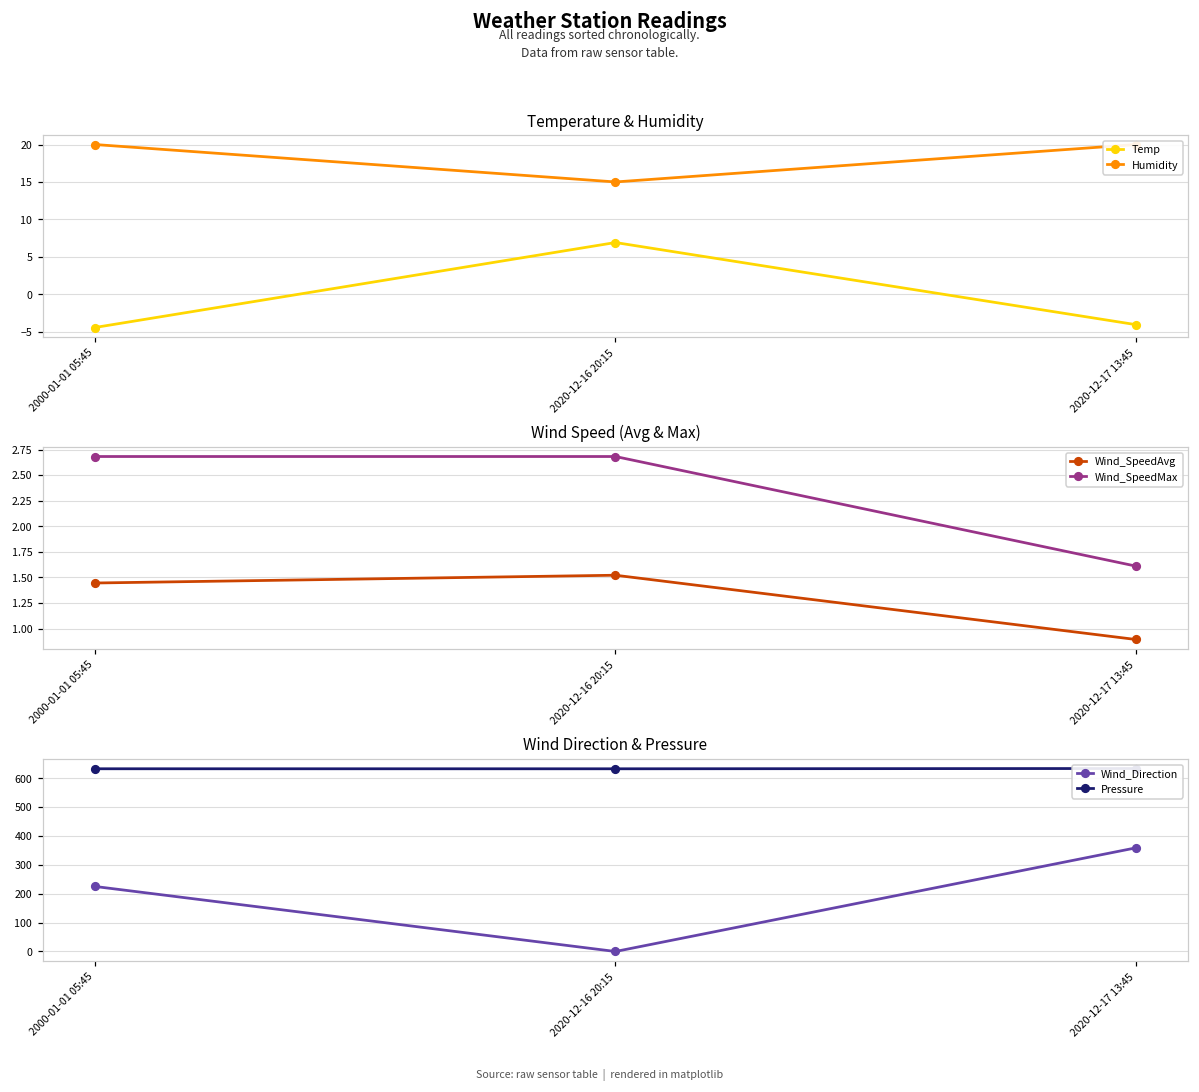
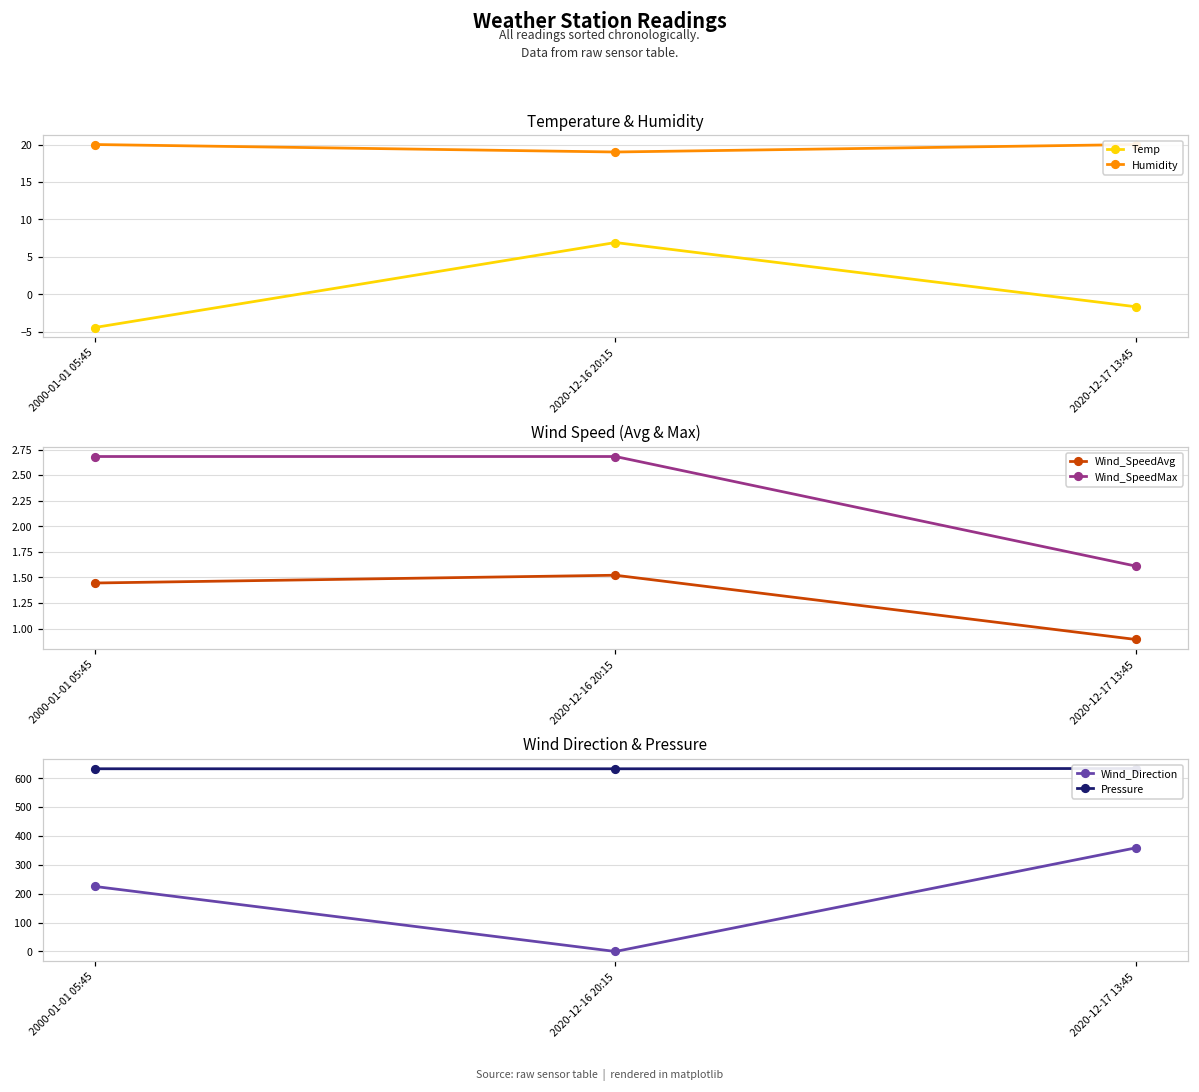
Temperature & Humidity, Humidity, 2020-12-16 20:15: 15 -> 19
Temperature & Humidity, Temp, 2020-12-17 13:45: -4 -> -2
